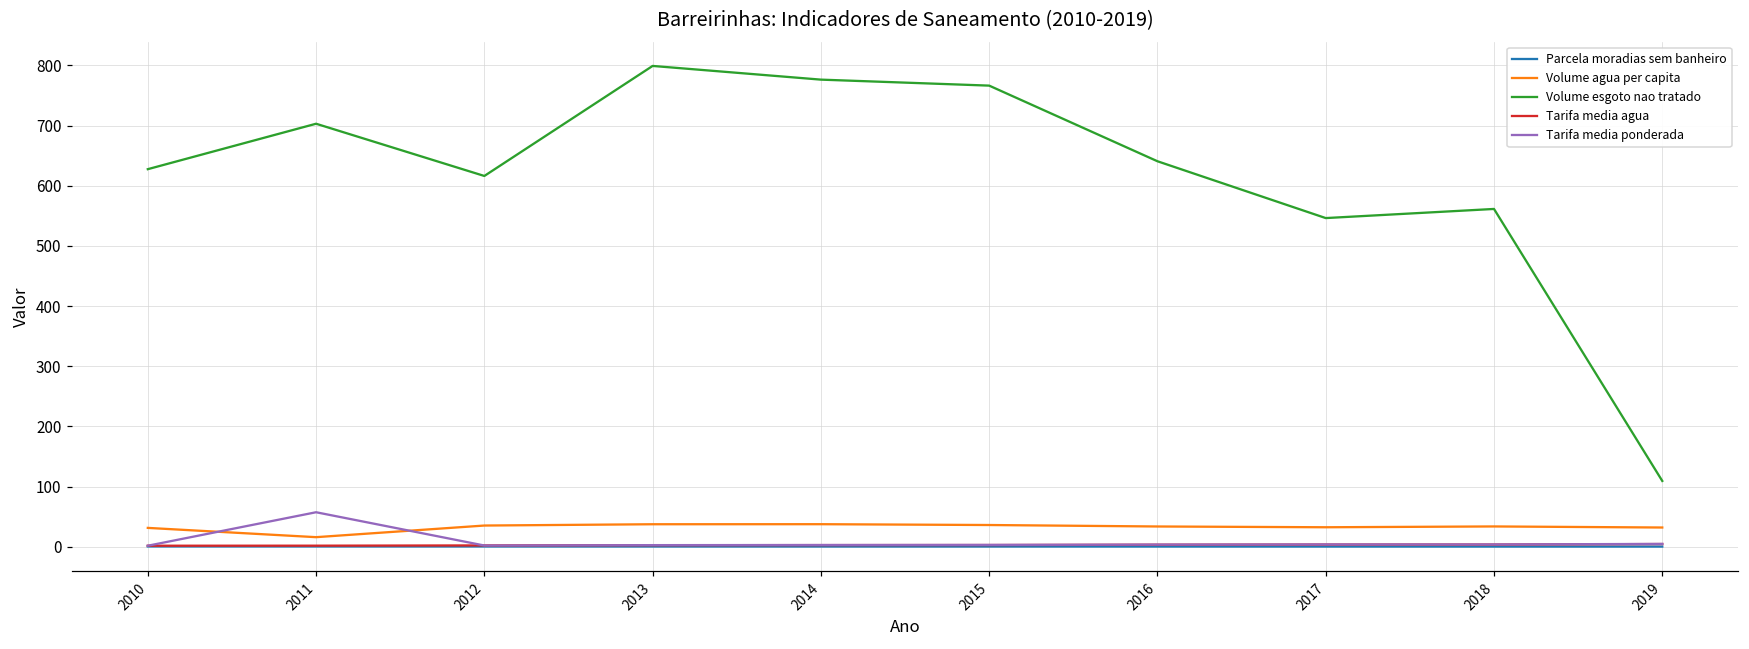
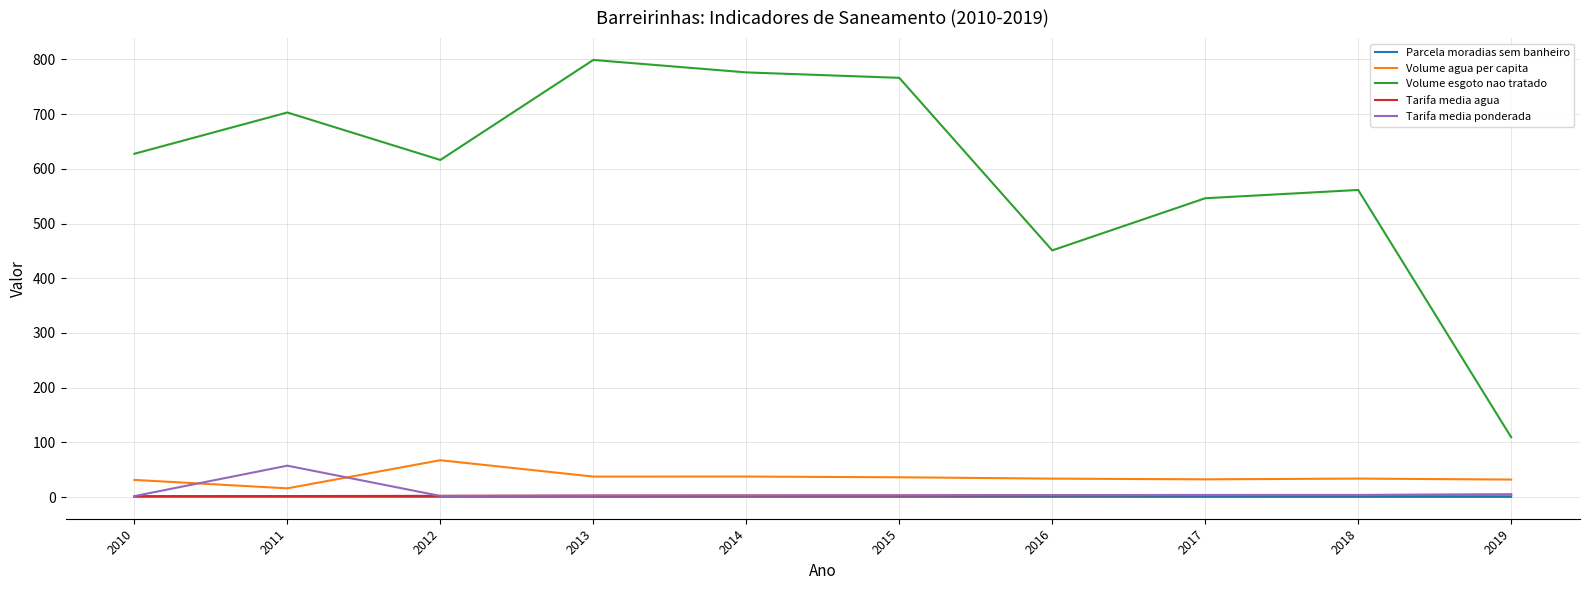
Volume agua per capita, 2012: 40 -> 70
Volume esgoto nao tratado, 2016: 640 -> 450
